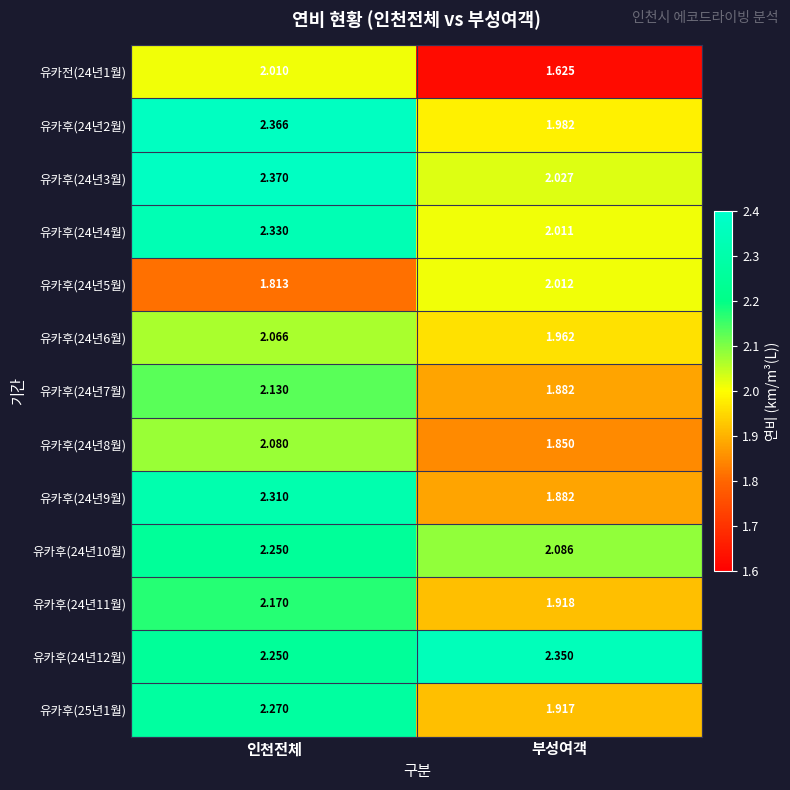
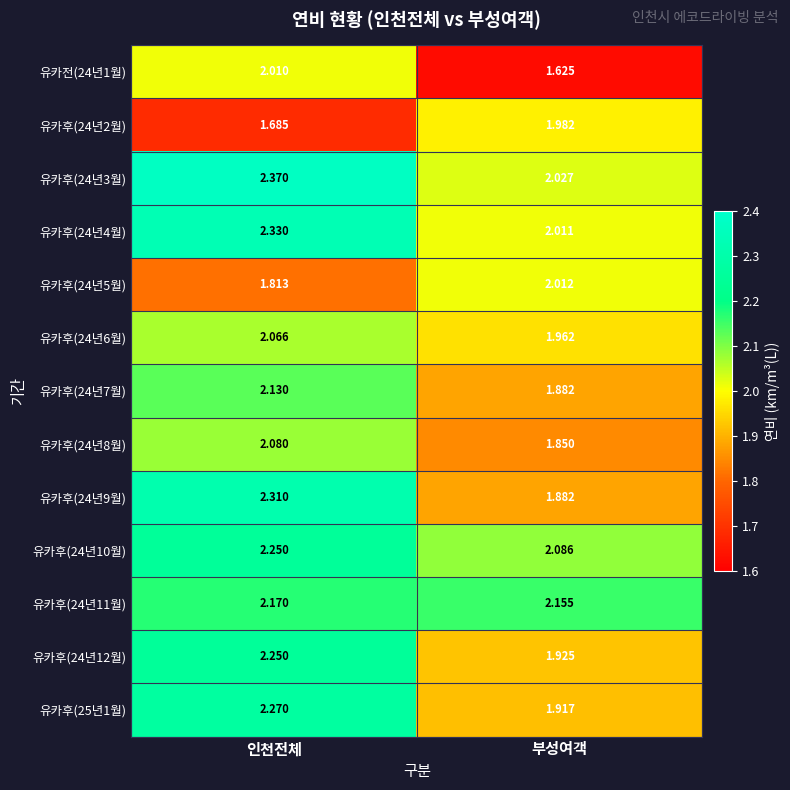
유카후(24년2월), 인천전체: 2.366 -> 1.685
유카후(24년11월), 부성여객: 1.918 -> 2.155
유카후(24년12월), 부성여객: 2.350 -> 1.925
